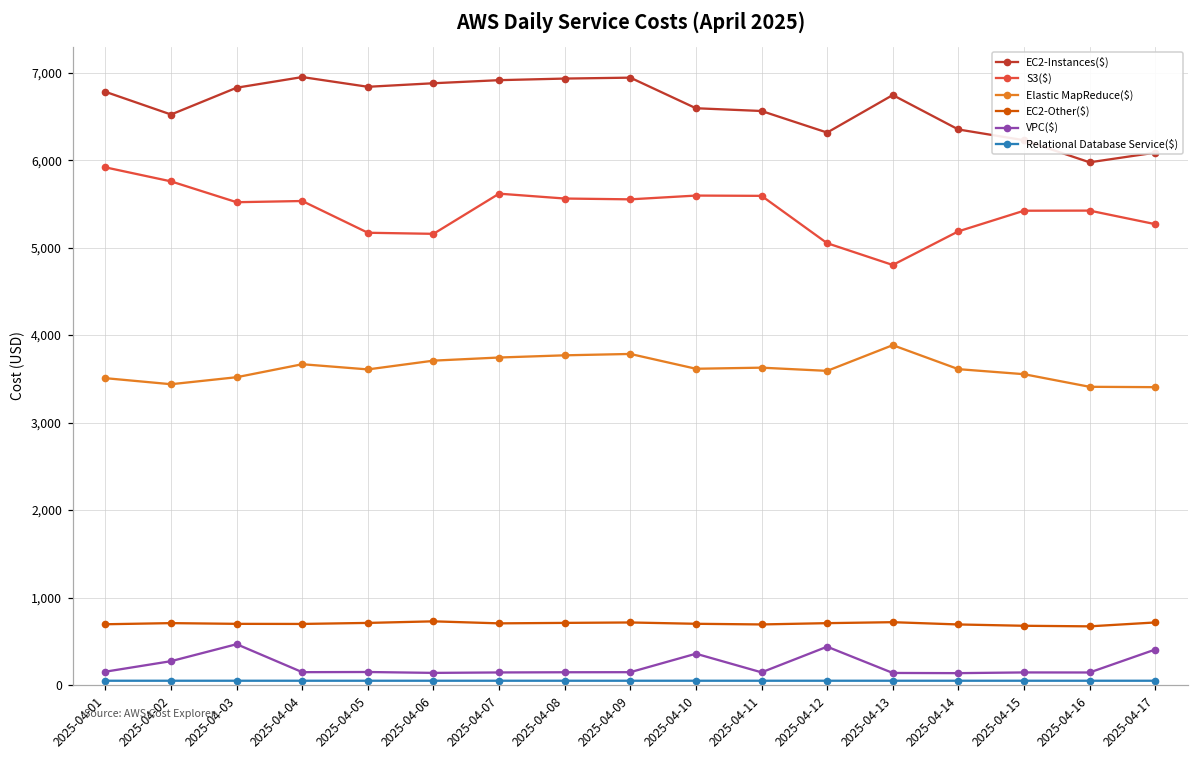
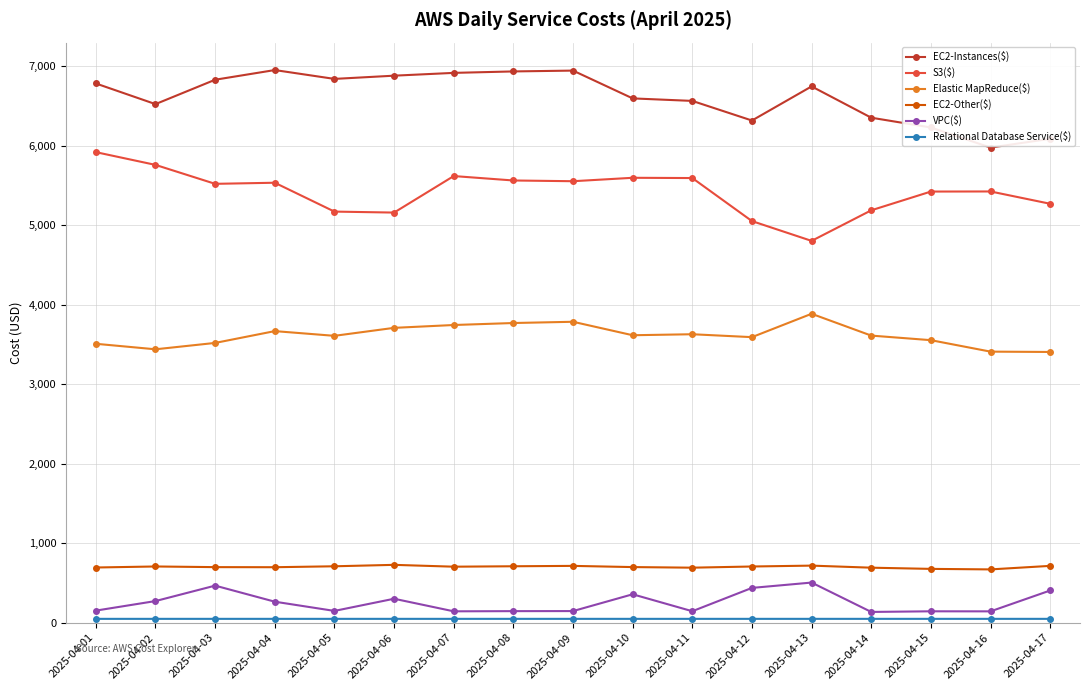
VPC($), 2025-04-04: 100 -> 300
VPC($), 2025-04-06: 100 -> 300
VPC($), 2025-04-13: 100 -> 500
